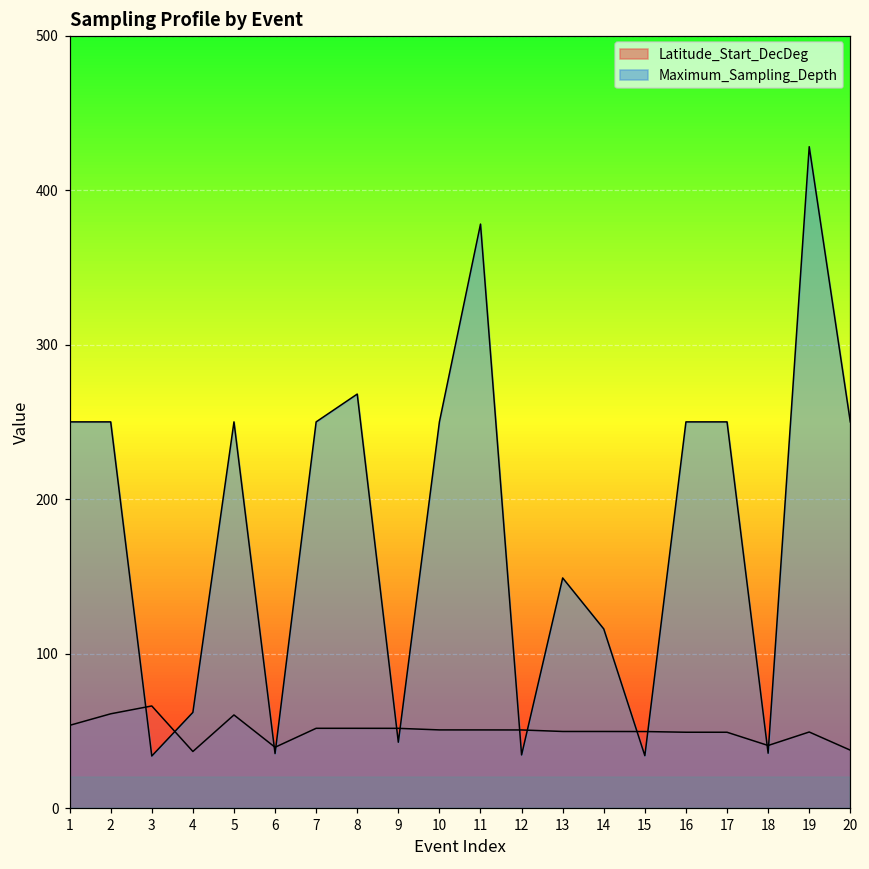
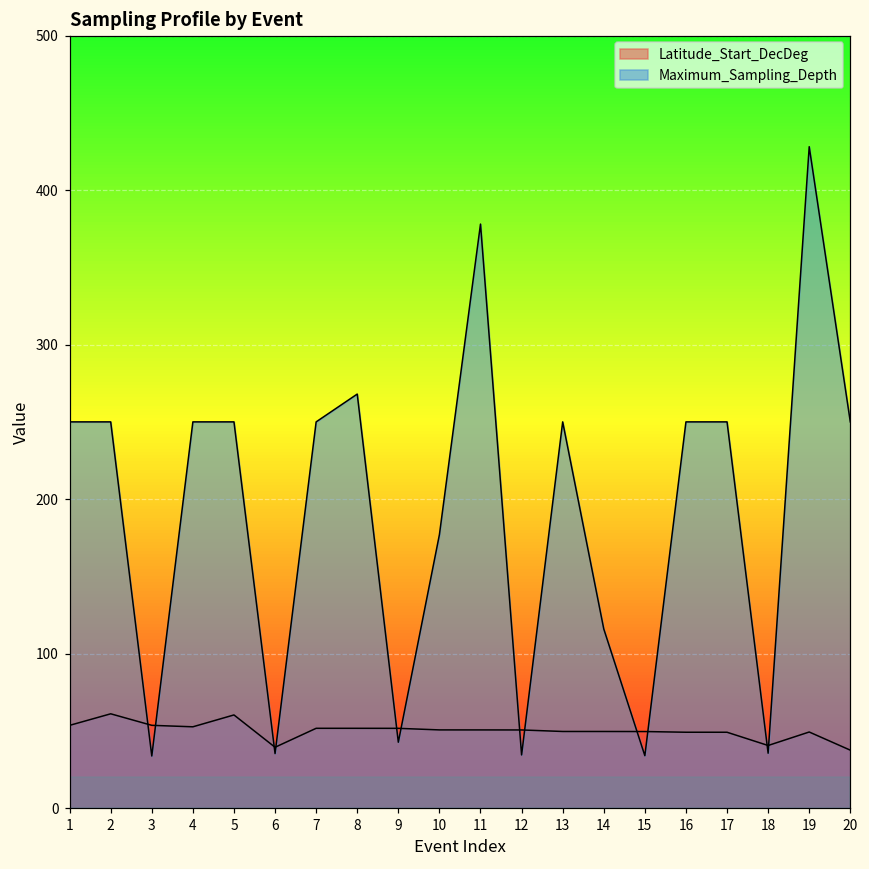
Latitude_Start_DecDeg, 3: 66 -> 54
Latitude_Start_DecDeg, 4: 37 -> 53
Maximum_Sampling_Depth, 4: 62 -> 250
Maximum_Sampling_Depth, 10: 250 -> 177
Maximum_Sampling_Depth, 13: 149 -> 250
